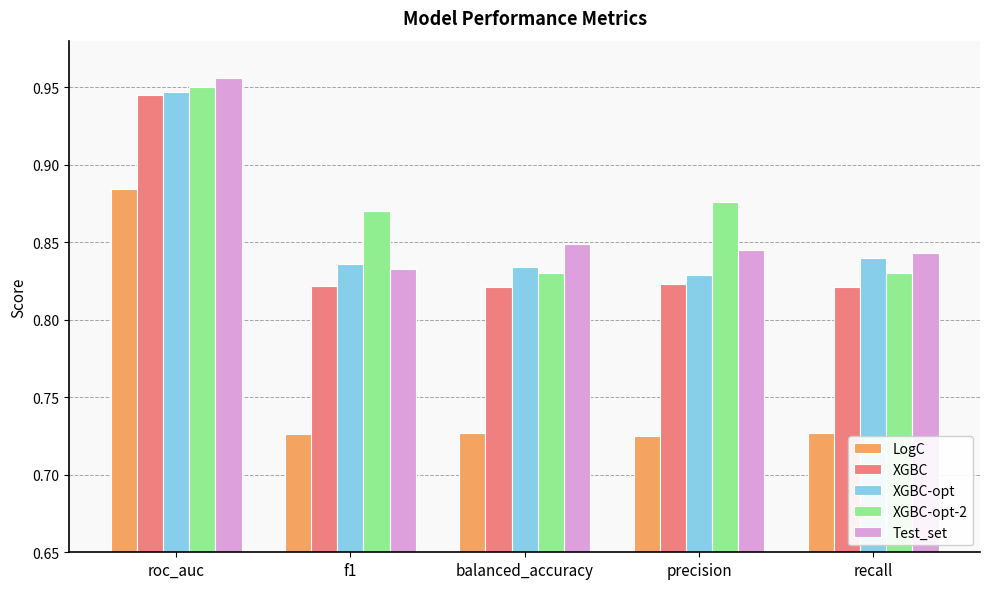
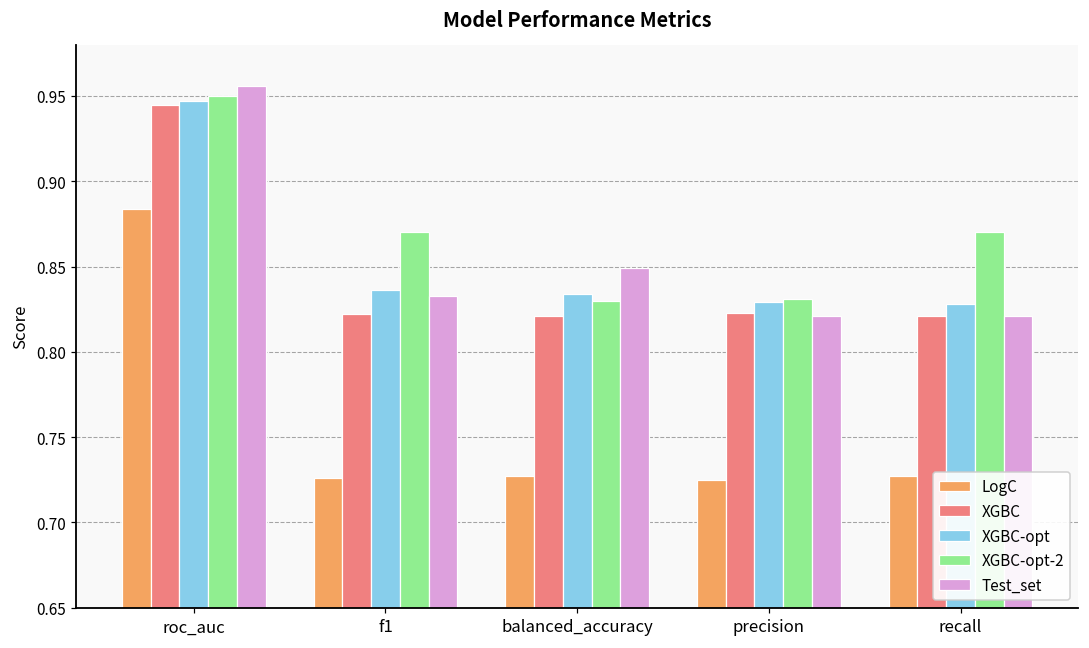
XGBC-opt-2, precision: 0.876 -> 0.831
Test_set, precision: 0.845 -> 0.821
XGBC-opt, recall: 0.840 -> 0.828
XGBC-opt-2, recall: 0.83 -> 0.87
Test_set, recall: 0.843 -> 0.821
